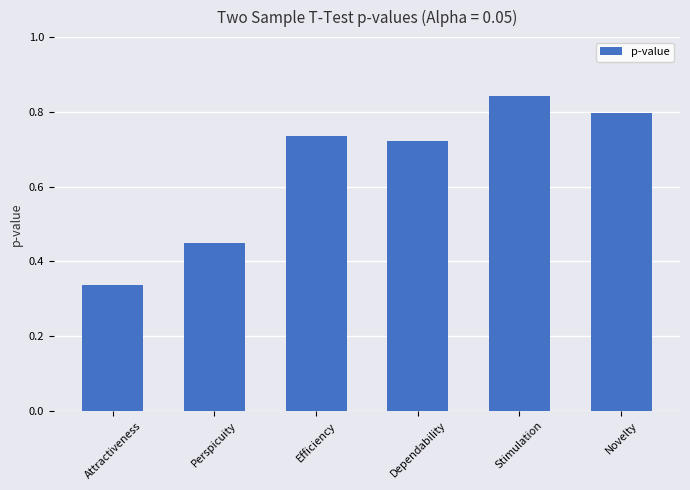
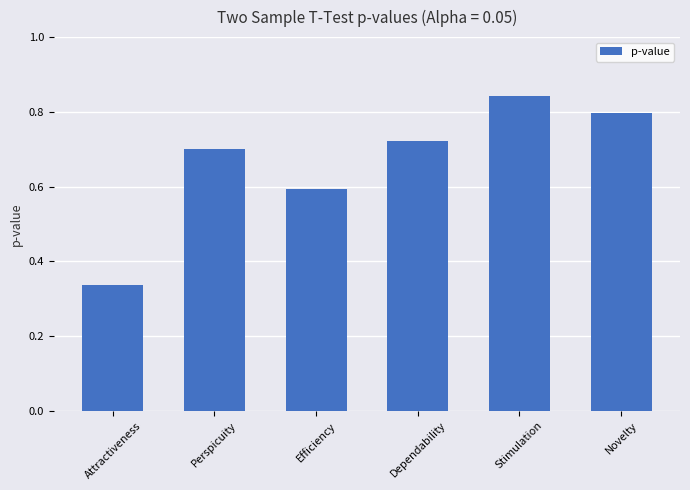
Perspicuity: 0.45 -> 0.70
Efficiency: 0.73 -> 0.59
